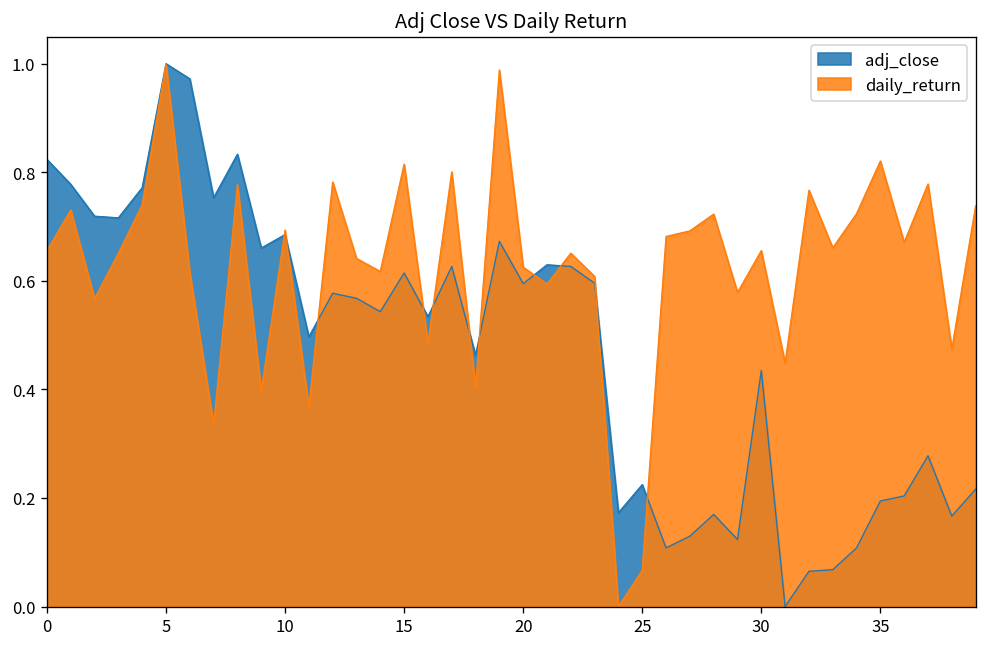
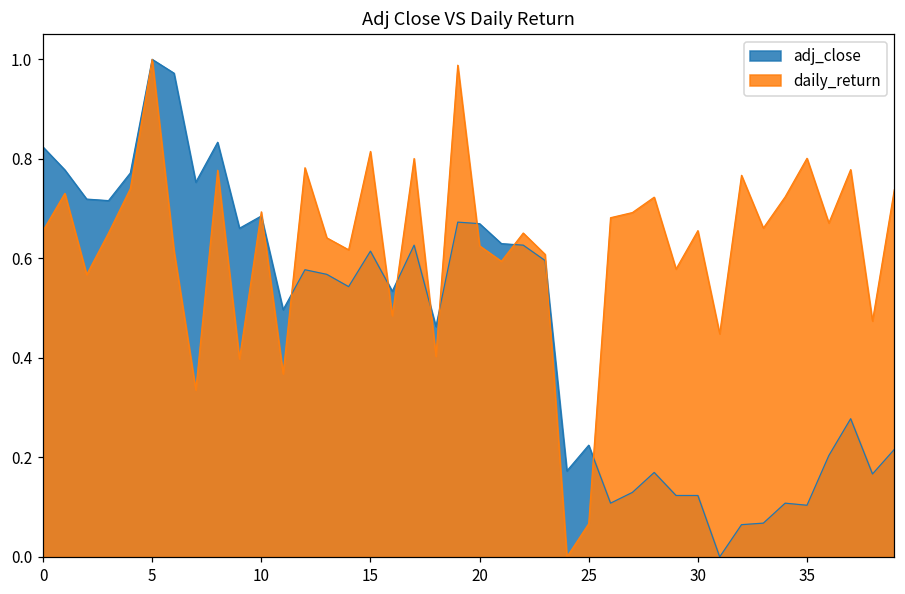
adj_close, 20: 0.59 -> 0.67
adj_close, 30: 0.43 -> 0.12
adj_close, 35: 0.19 -> 0.10
daily_return, 35: 0.82 -> 0.80
